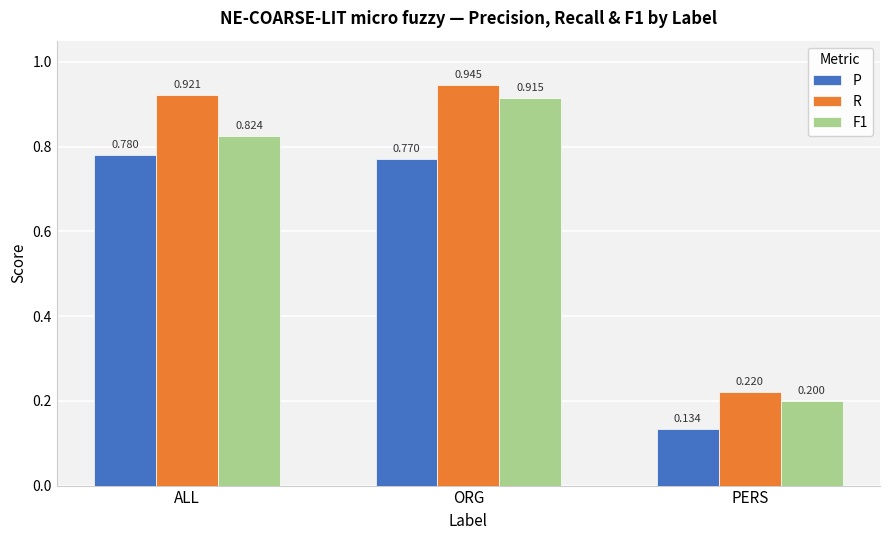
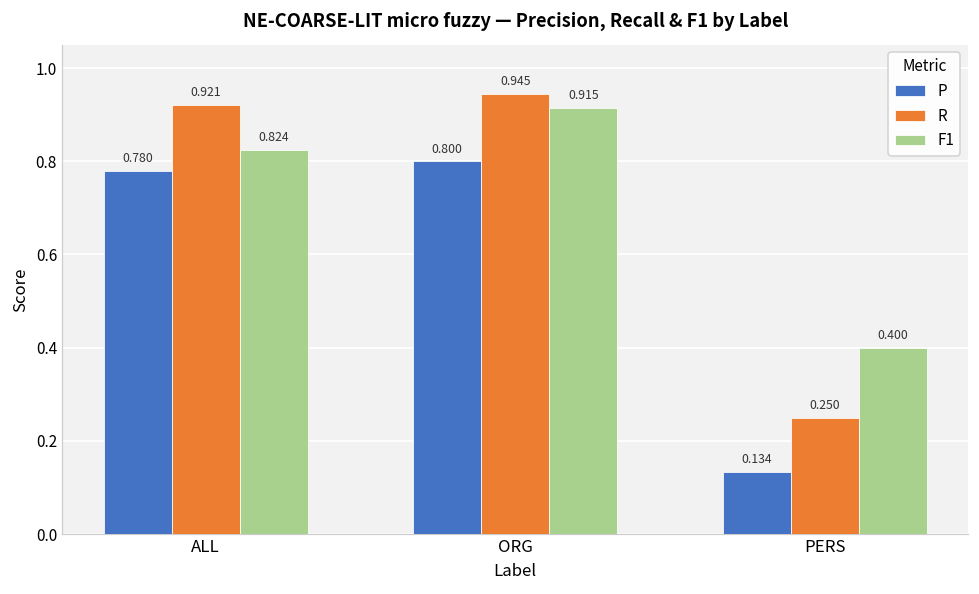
P, ORG: 0.770 -> 0.800
R, PERS: 0.220 -> 0.250
F1, PERS: 0.200 -> 0.400
